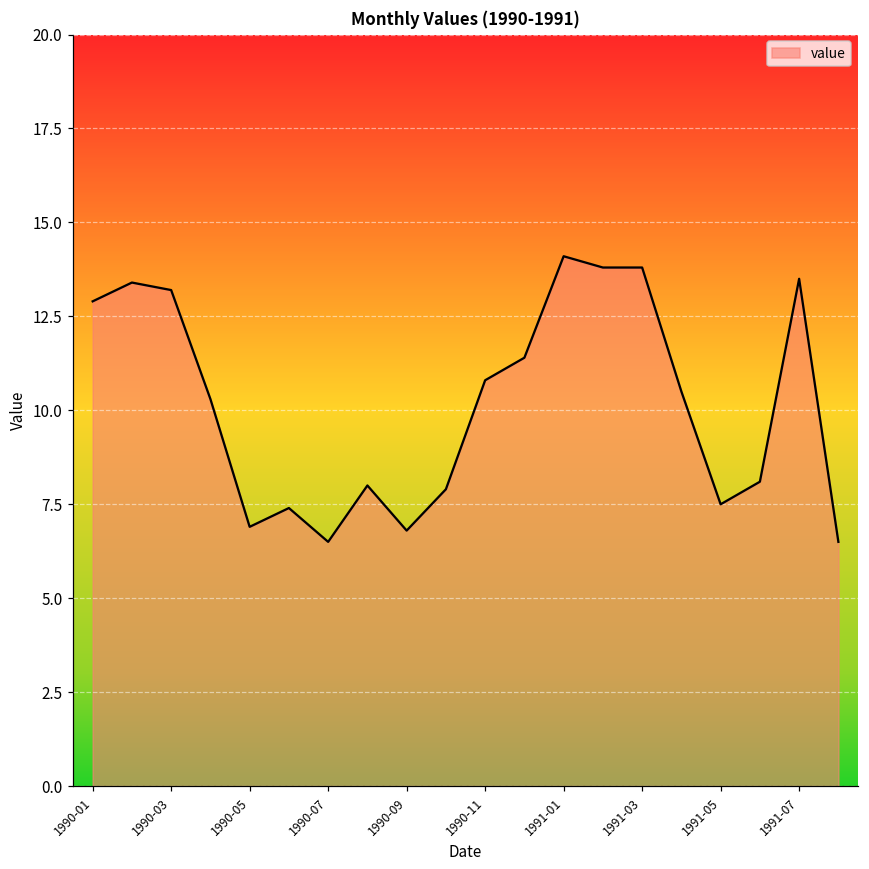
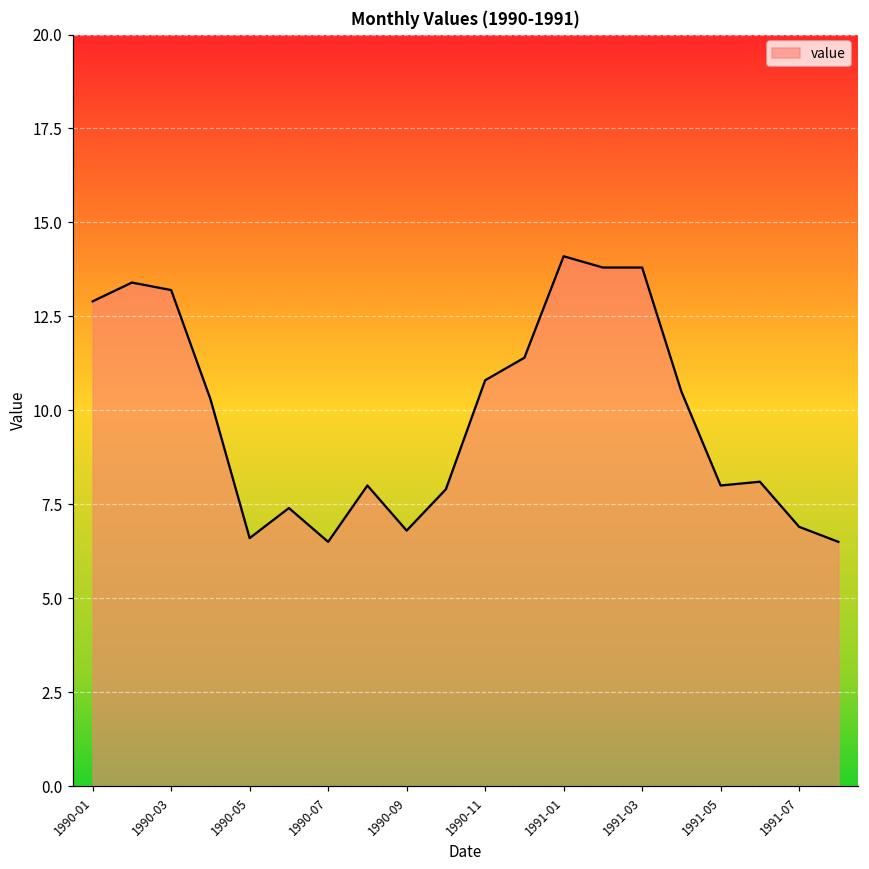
1990-05: 6.9 -> 6.6
1991-05: 7.5 -> 8.0
1991-07: 13.5 -> 6.9
